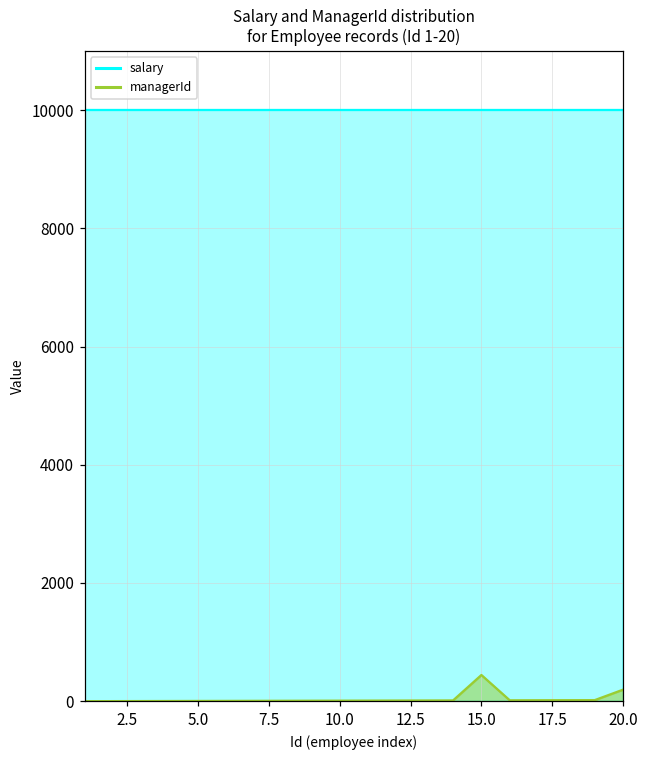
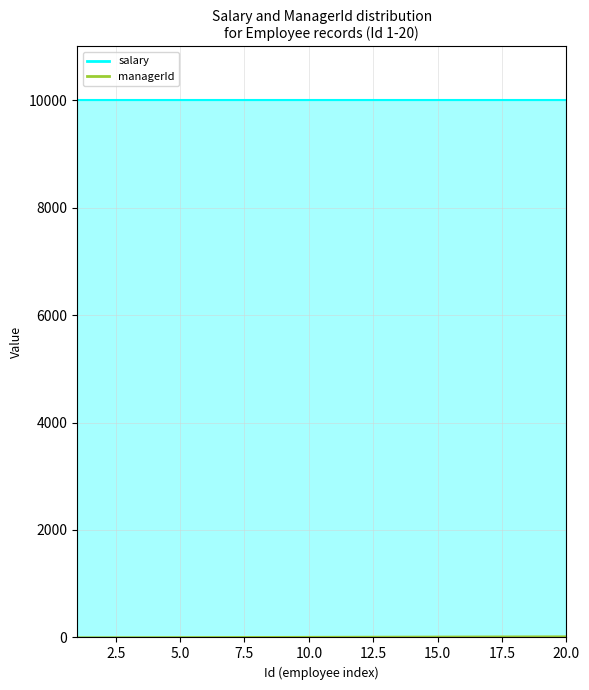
managerId, 15.0: 400 -> 0
managerId, 20.0: 200 -> 0
